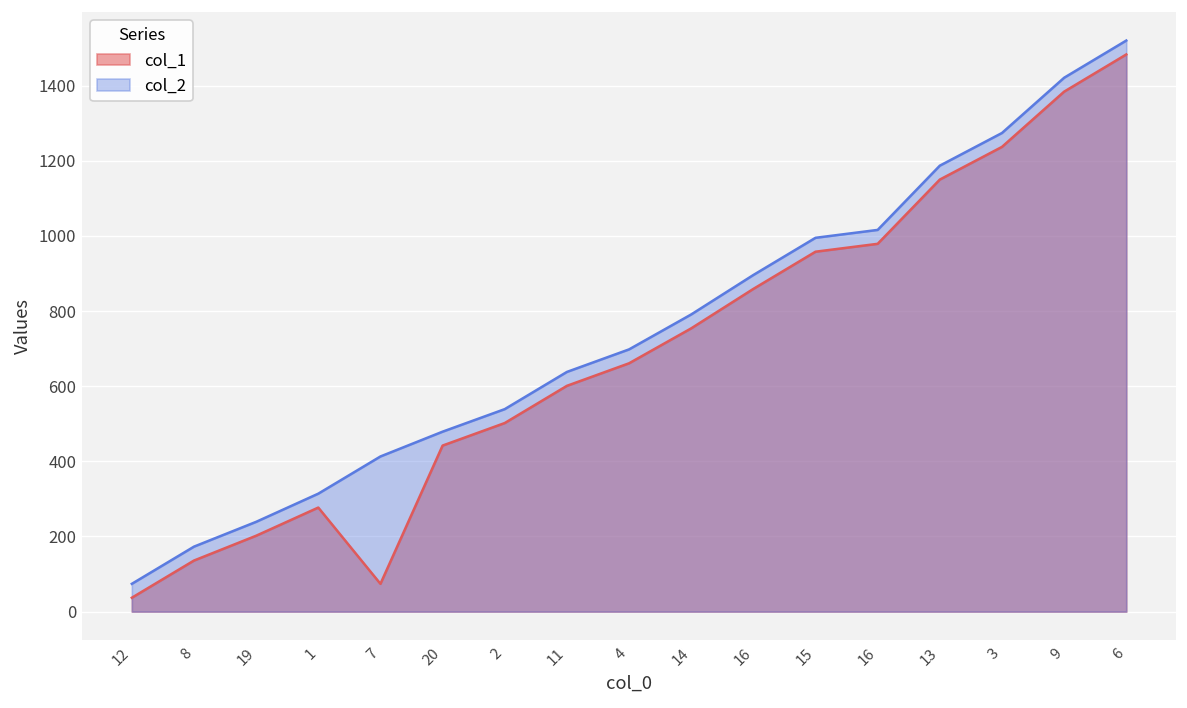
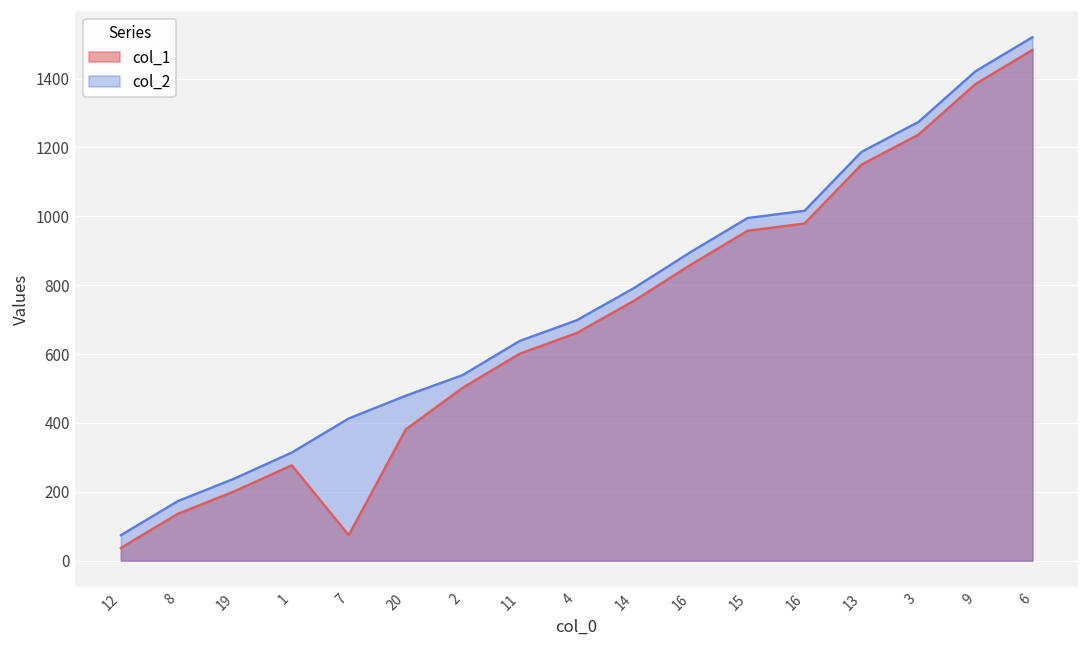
col_1, 20: 440 -> 380
